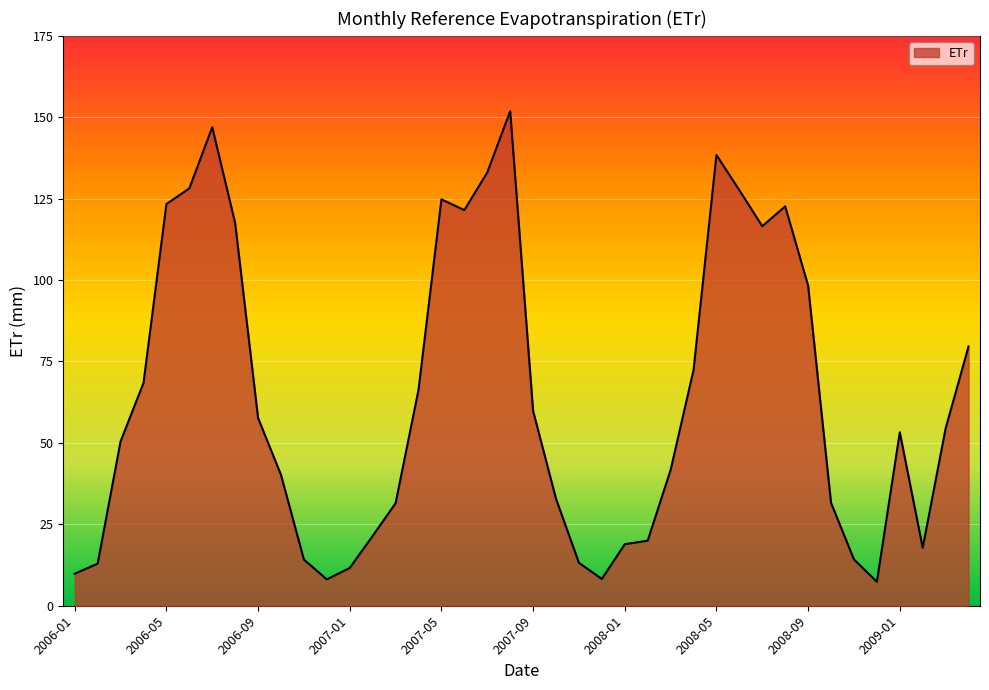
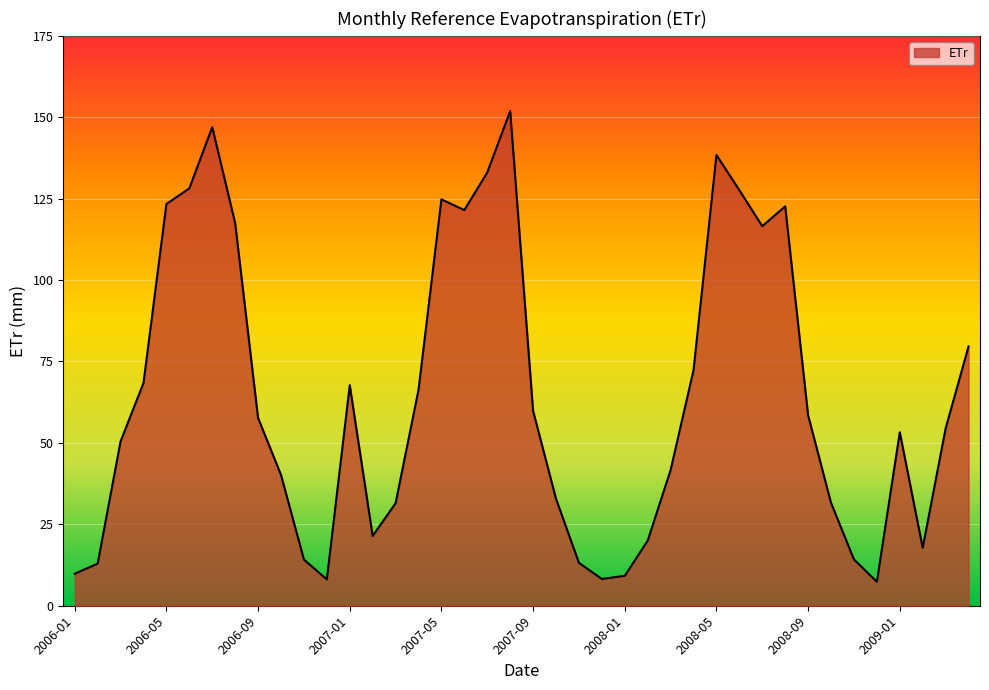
2007-01: 12 -> 68
2008-01: 19 -> 9
2008-09: 98 -> 58
